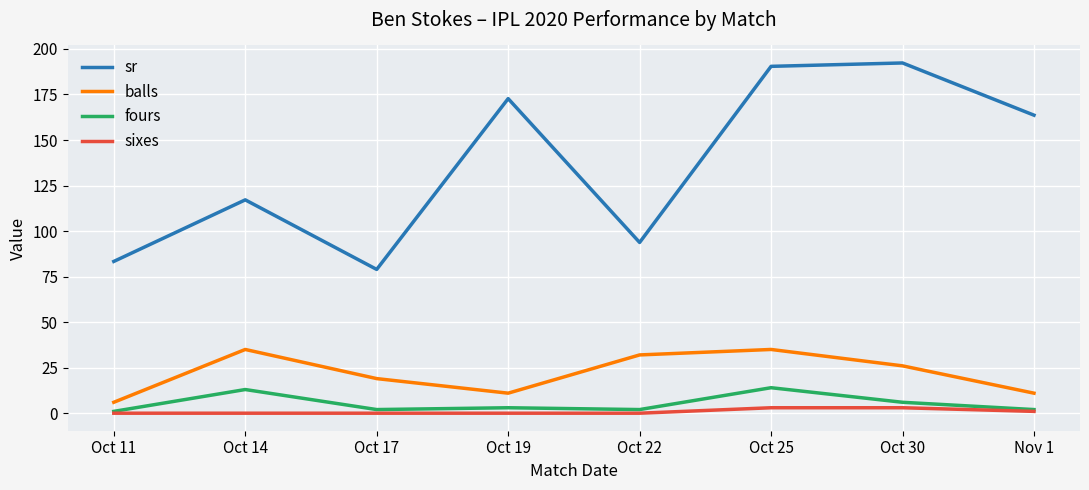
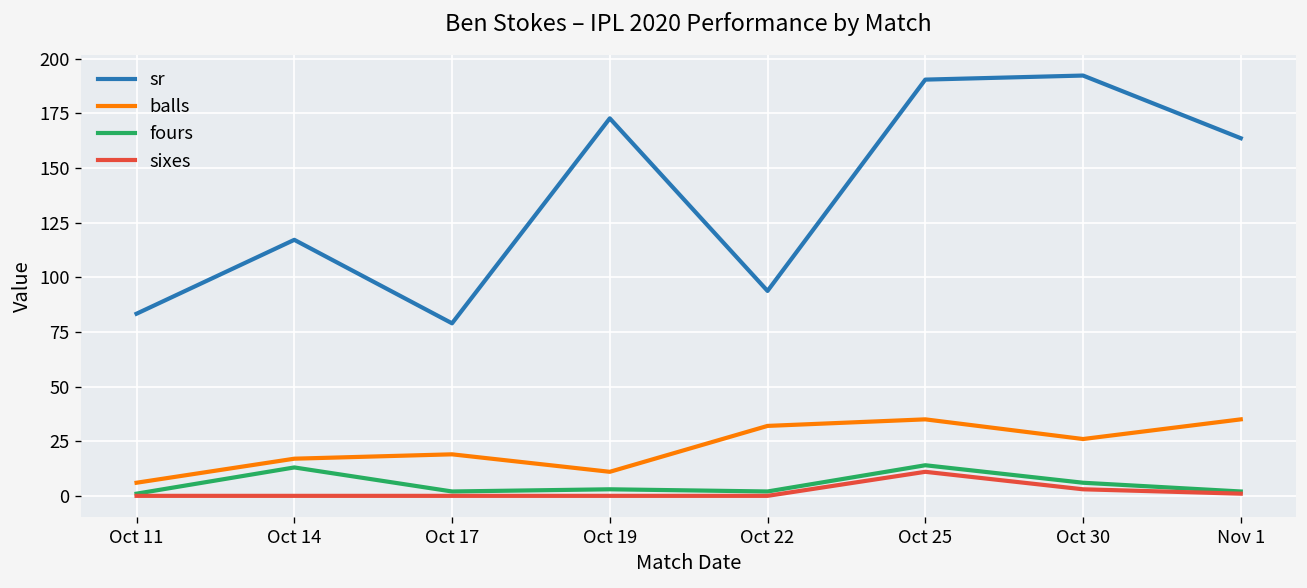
balls, Oct 14: 35 -> 17
sixes, Oct 25: 3 -> 11
balls, Nov 1: 11 -> 35
